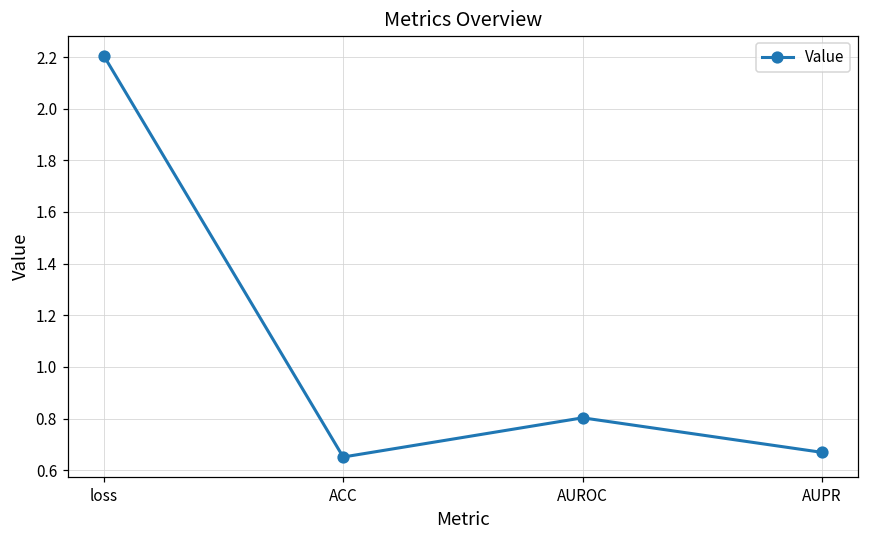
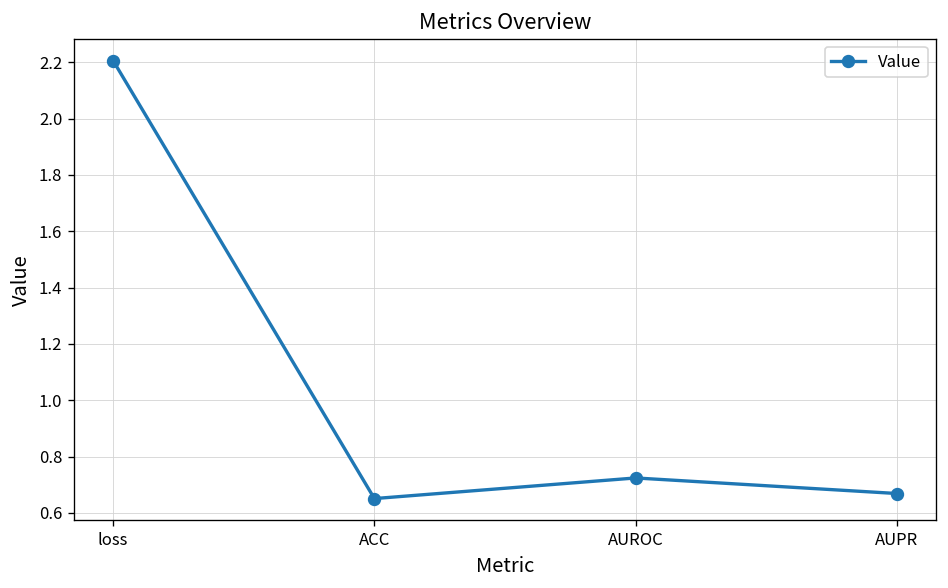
AUROC: 0.80 -> 0.72
